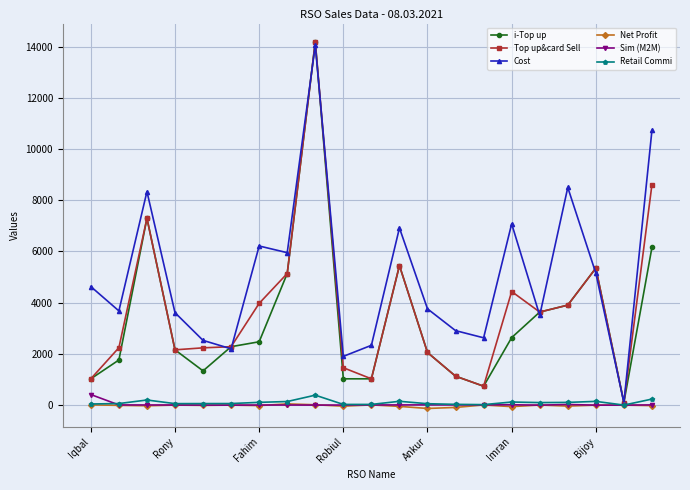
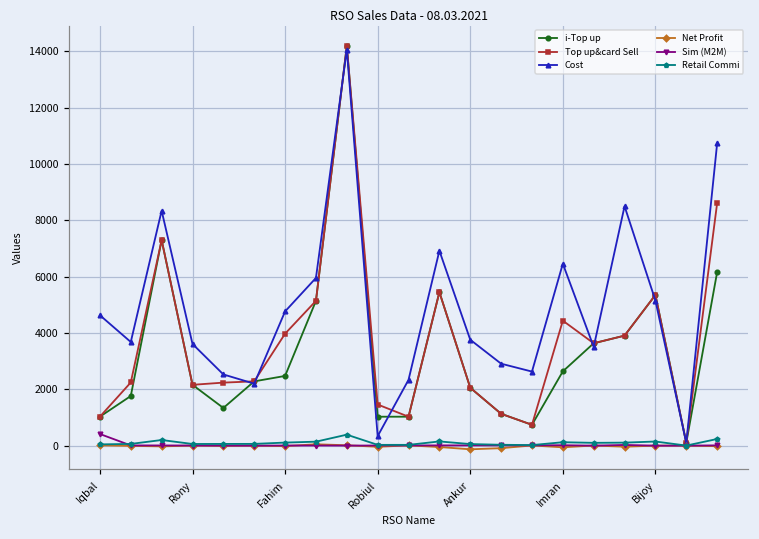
Cost, Fahim: 6200 -> 4800
Cost, Robiul: 1900 -> 300
Cost, Imran: 7100 -> 6500
